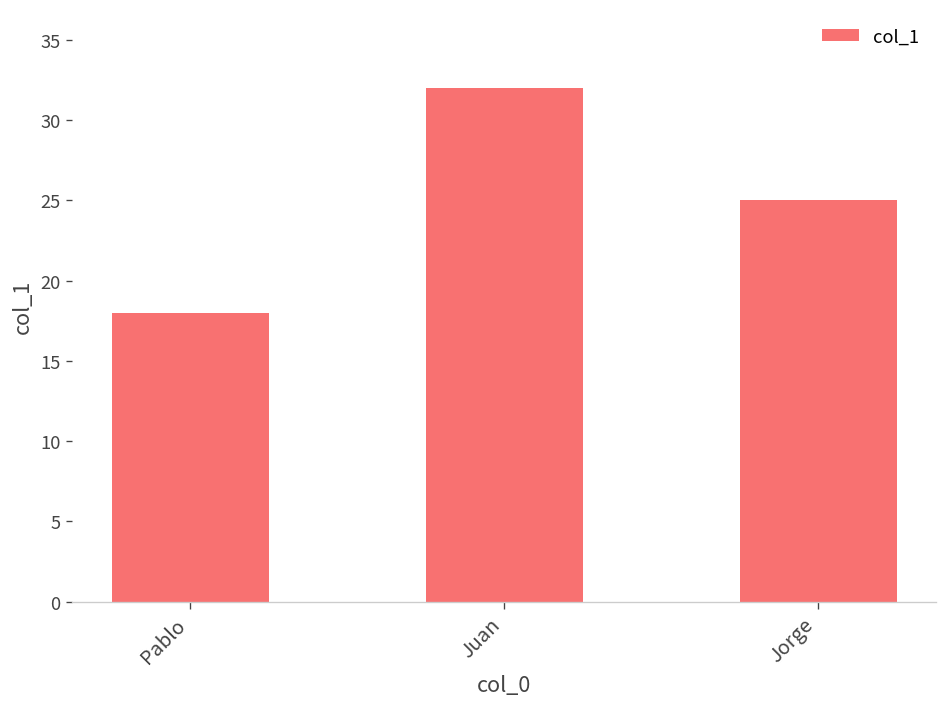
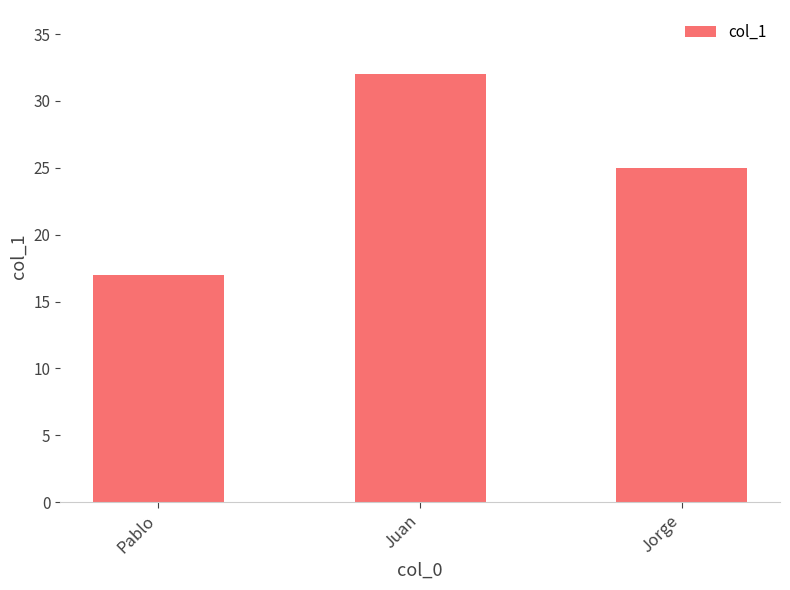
Pablo: 18 -> 17
